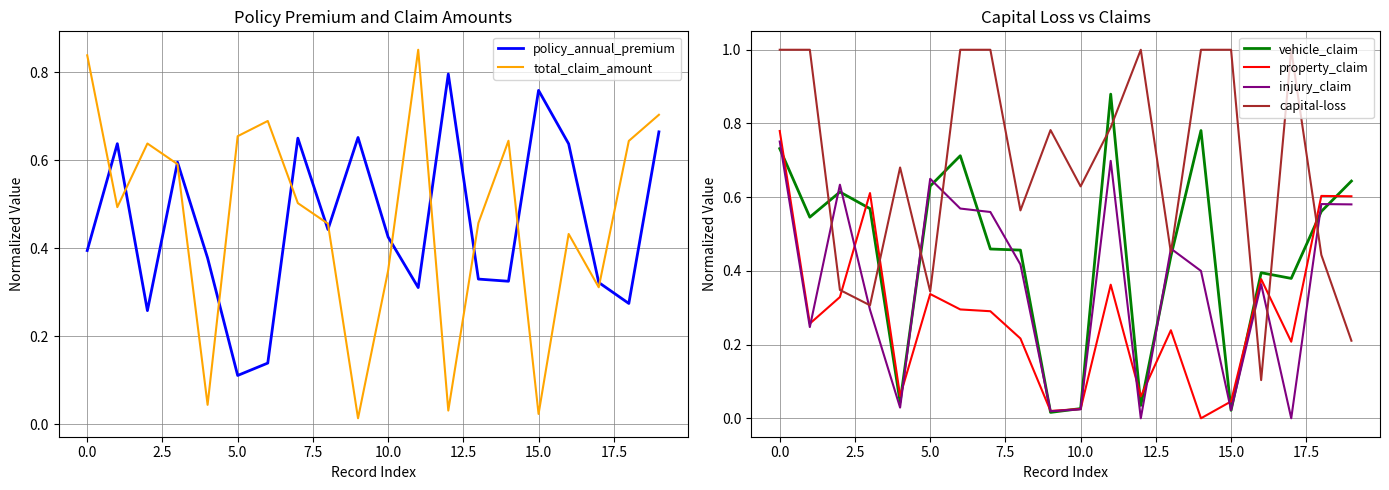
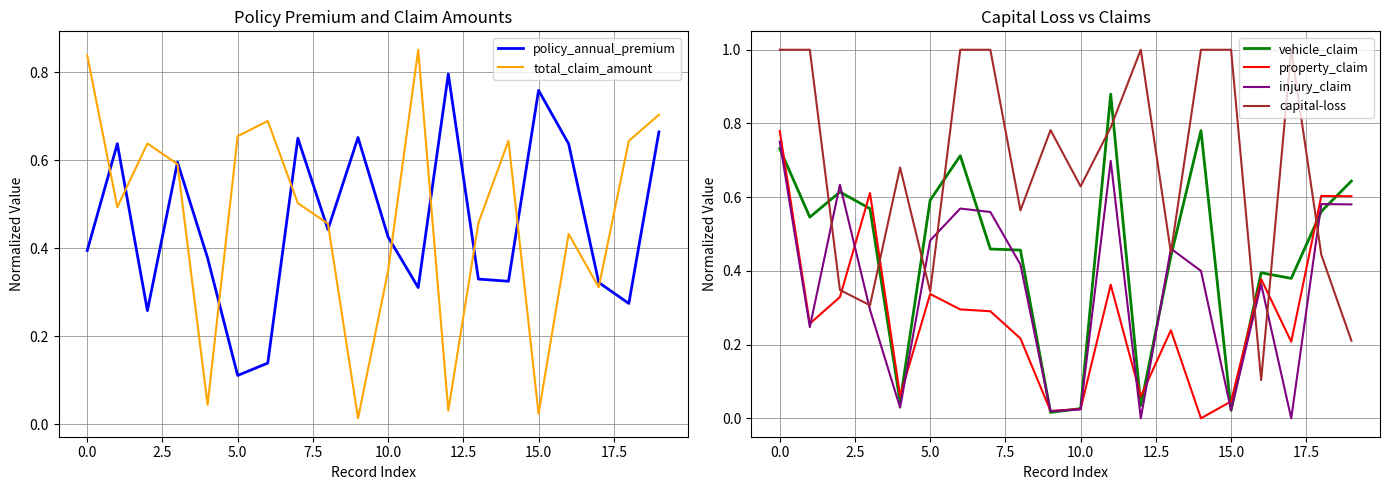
Capital Loss vs Claims, vehicle_claim, 5.0: 0.63 -> 0.59
Capital Loss vs Claims, injury_claim, 5.0: 0.65 -> 0.48
